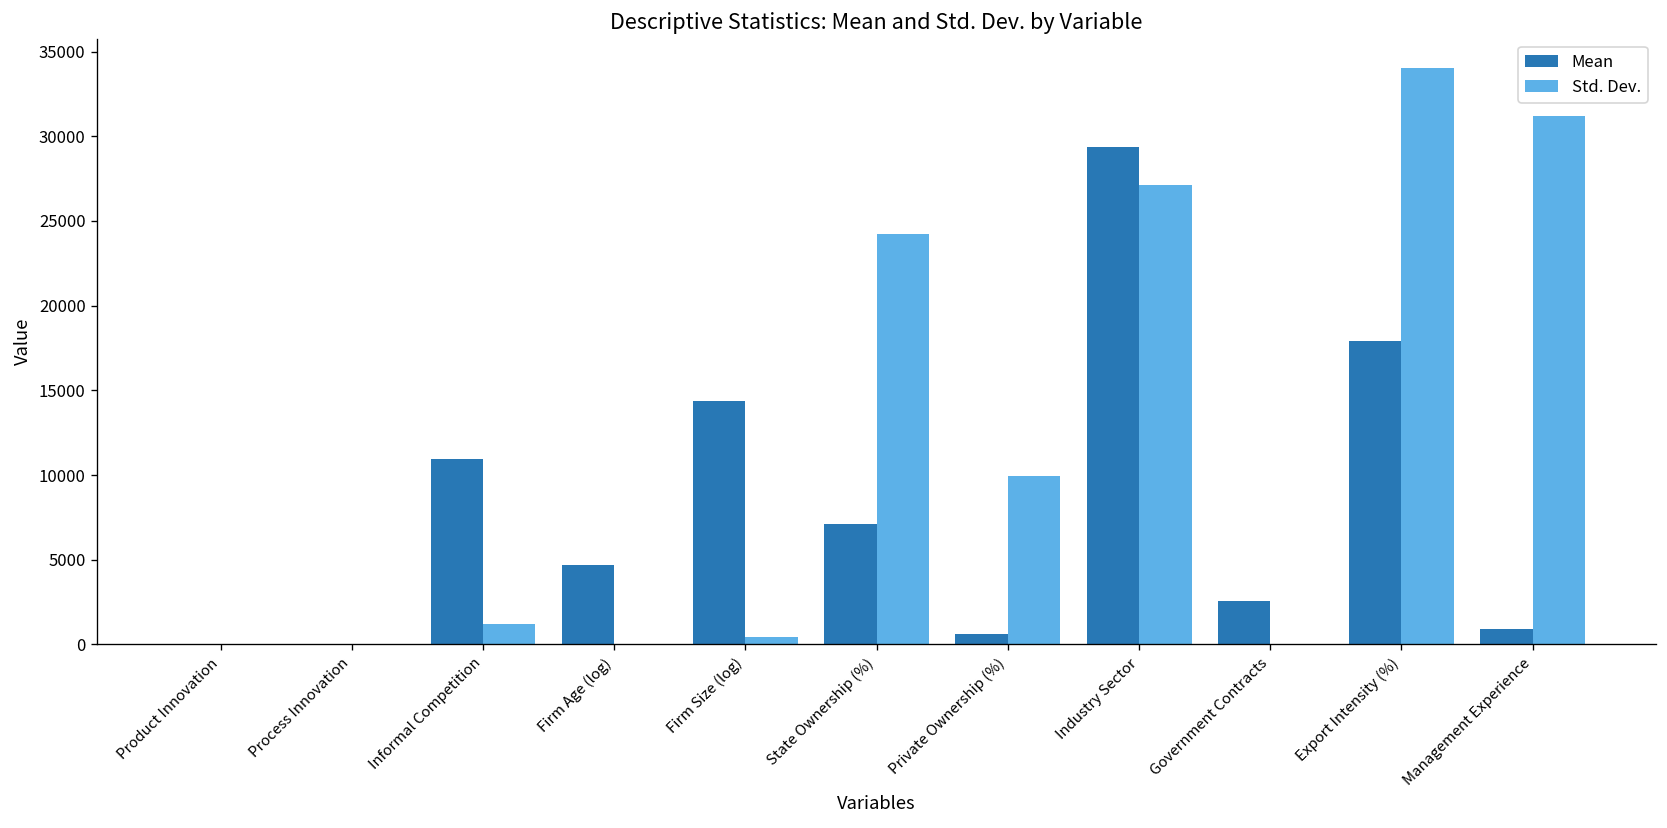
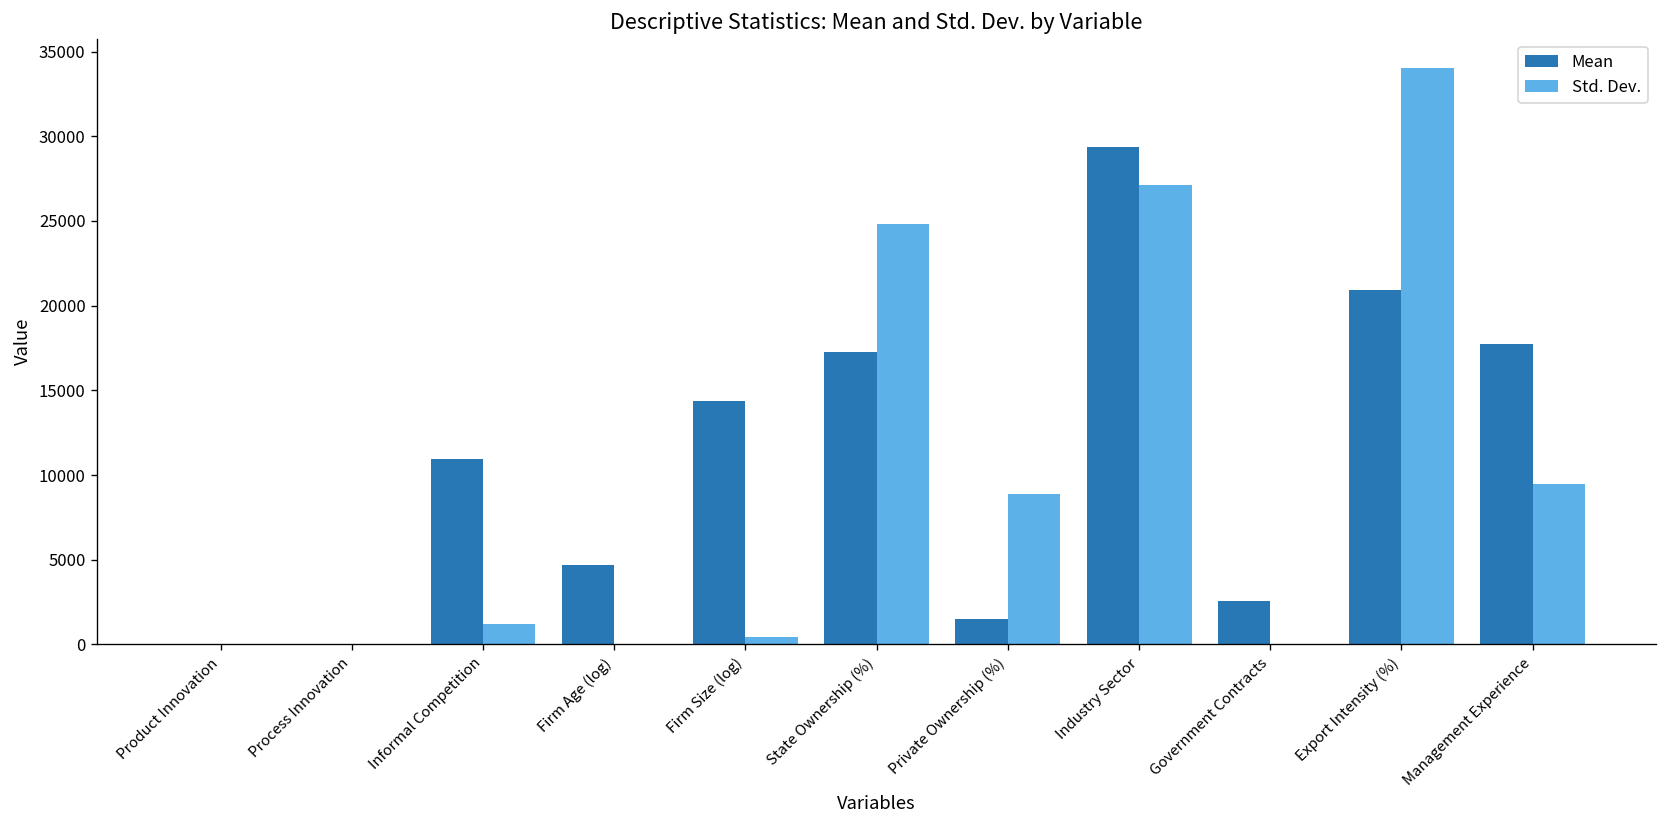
Mean, State Ownership (%): 7100 -> 17300
Std. Dev., State Ownership (%): 24200 -> 24800
Mean, Private Ownership (%): 600 -> 1500
Std. Dev., Private Ownership (%): 10000 -> 8900
Mean, Export Intensity (%): 17900 -> 21000
Mean, Management Experience: 900 -> 17700
Std. Dev., Management Experience: 31200 -> 9500
